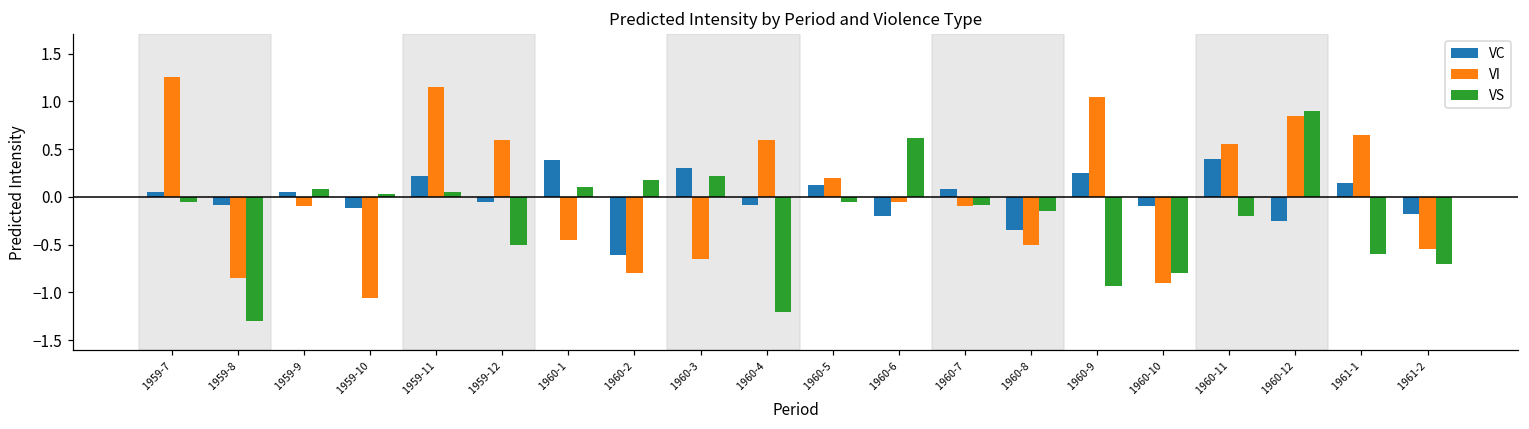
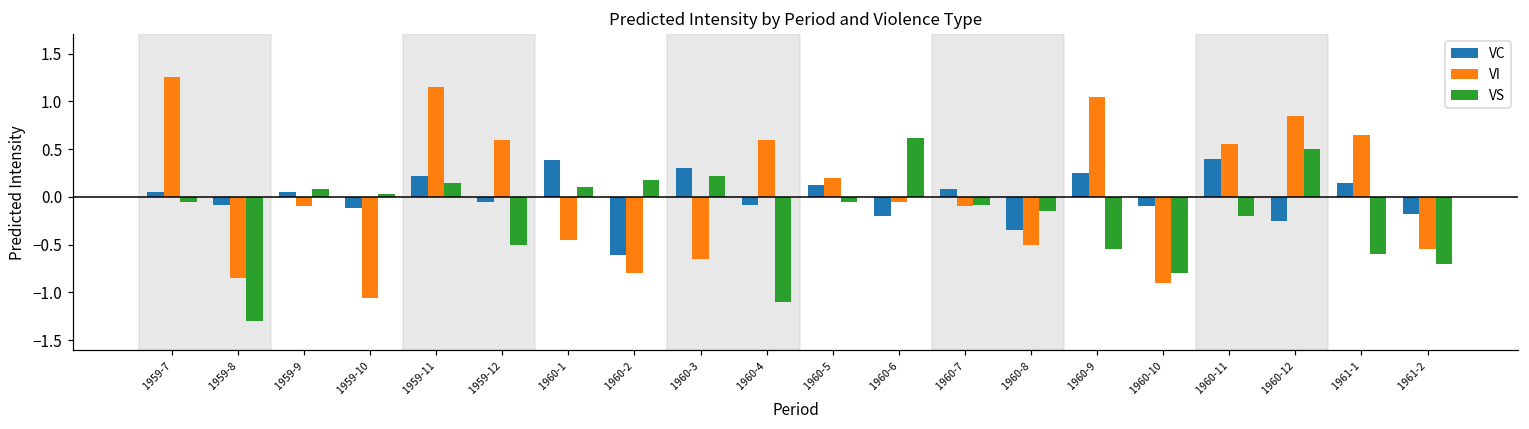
VS, 1959-11: 0.1 -> 0.2
VS, 1960-4: -1.2 -> -1.1
VS, 1960-9: -0.9 -> -0.6
VS, 1960-12: 0.9 -> 0.5
